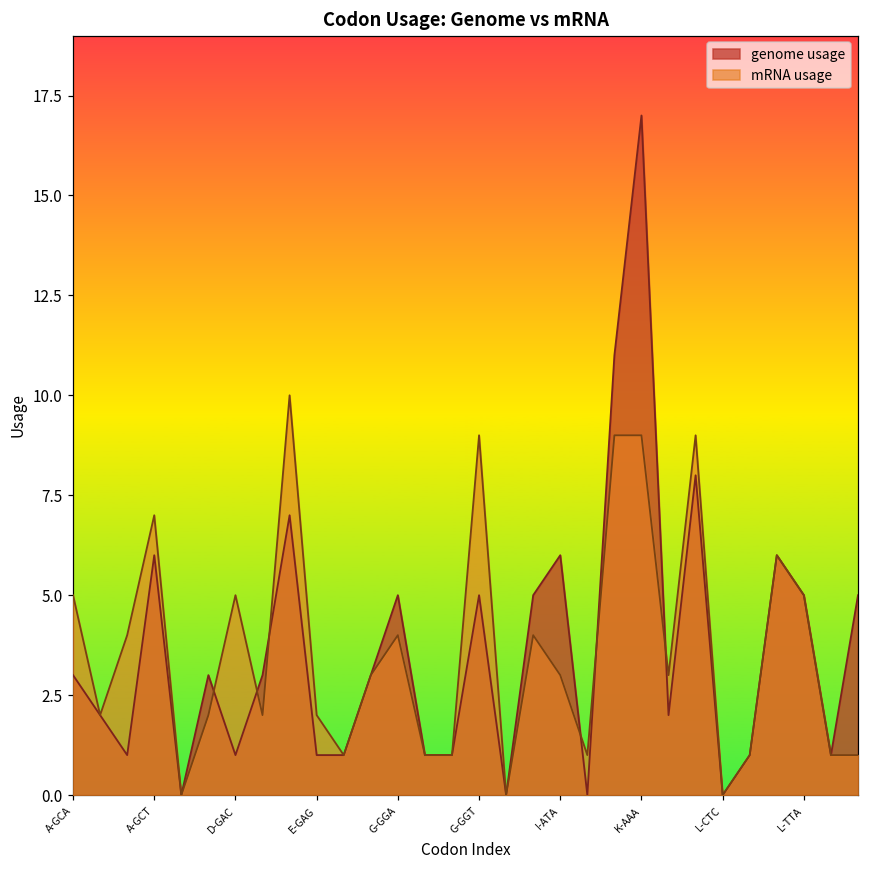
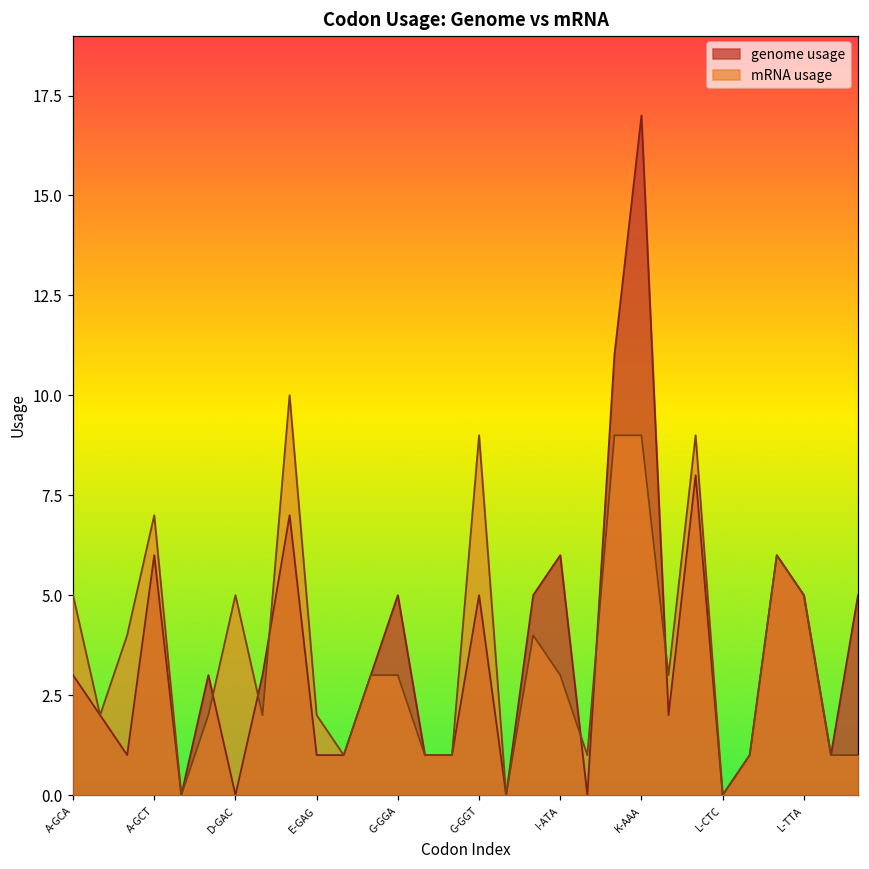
genome usage, D-GAC: 1 -> 0
mRNA usage, G-GGA: 4 -> 3
